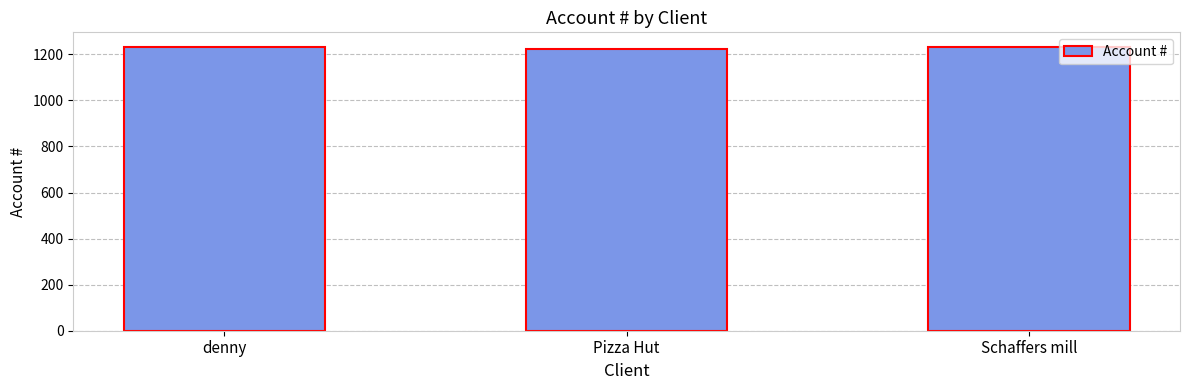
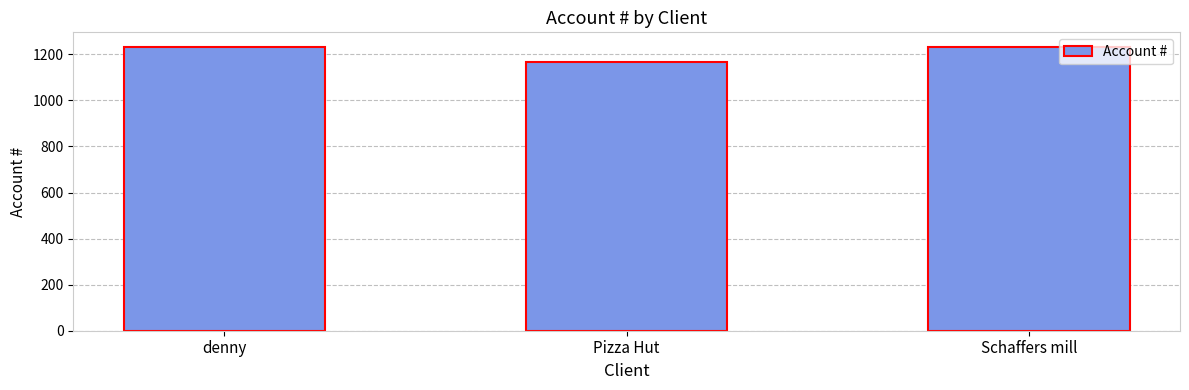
Pizza Hut: 1220 -> 1170
